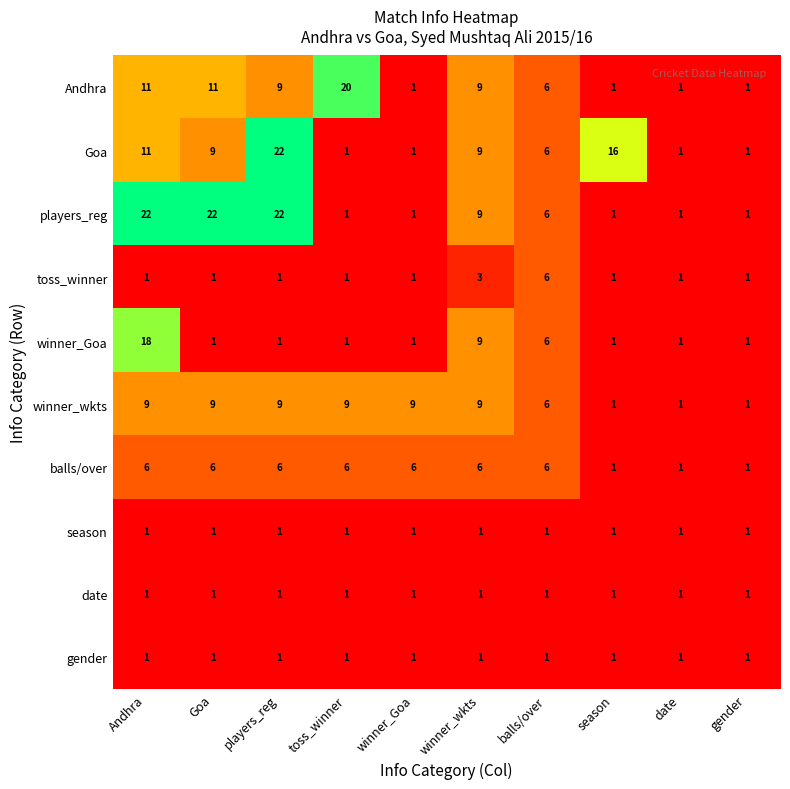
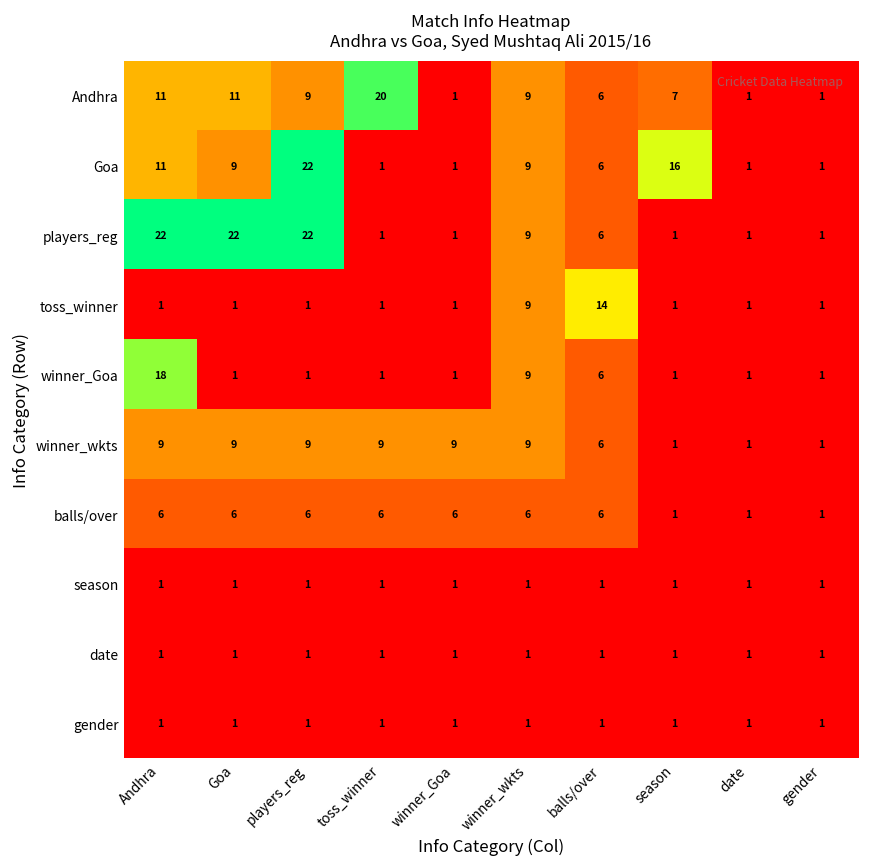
Andhra, season: 1 -> 7
toss_winner, winner_wkts: 3 -> 9
toss_winner, balls/over: 6 -> 14
